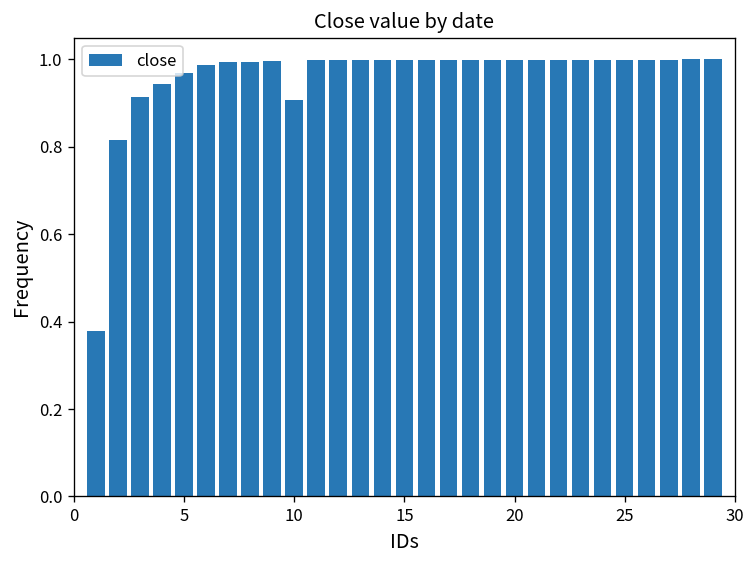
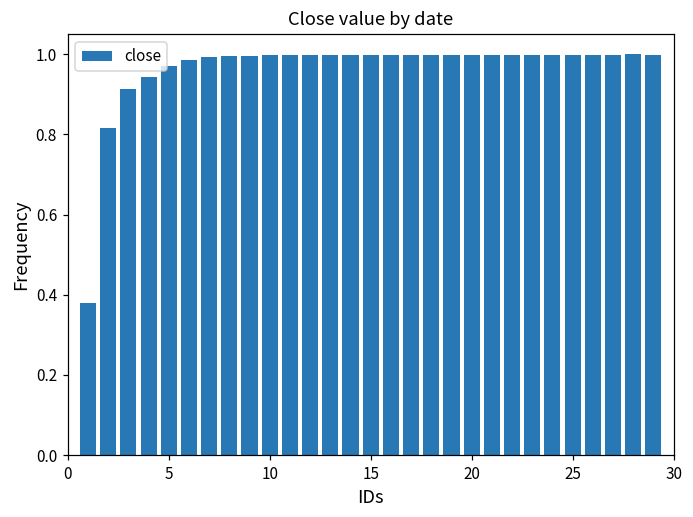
10: 0.91 -> 1.00
